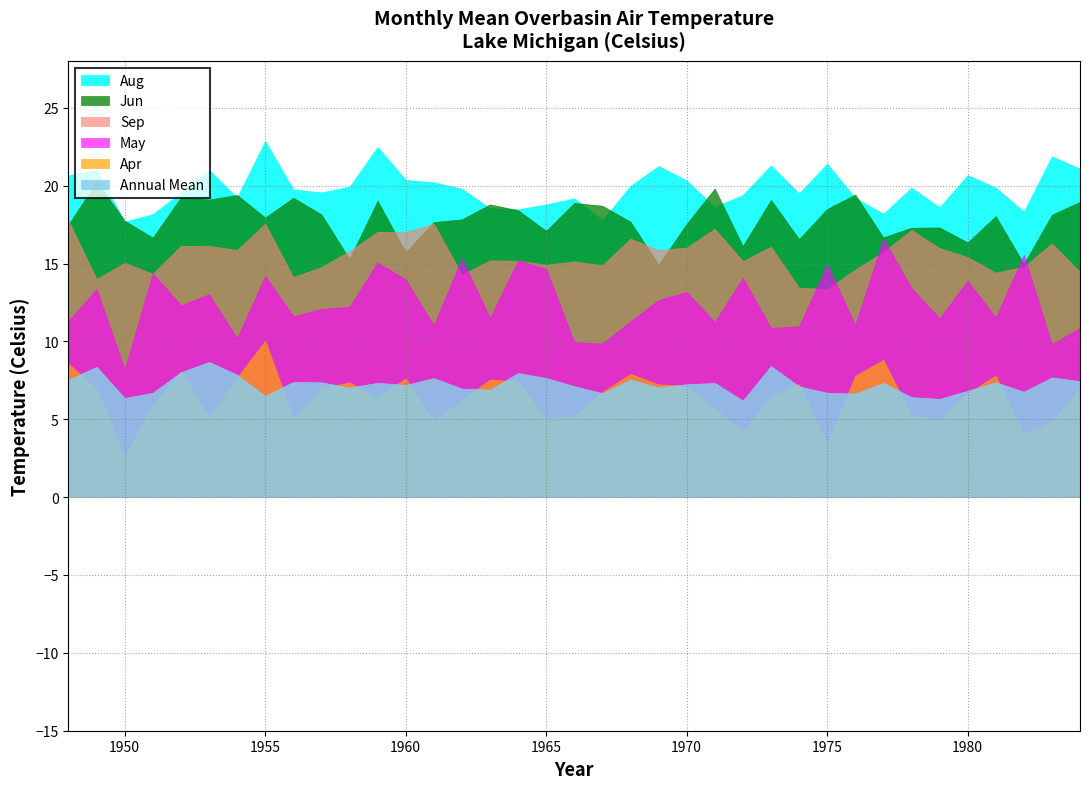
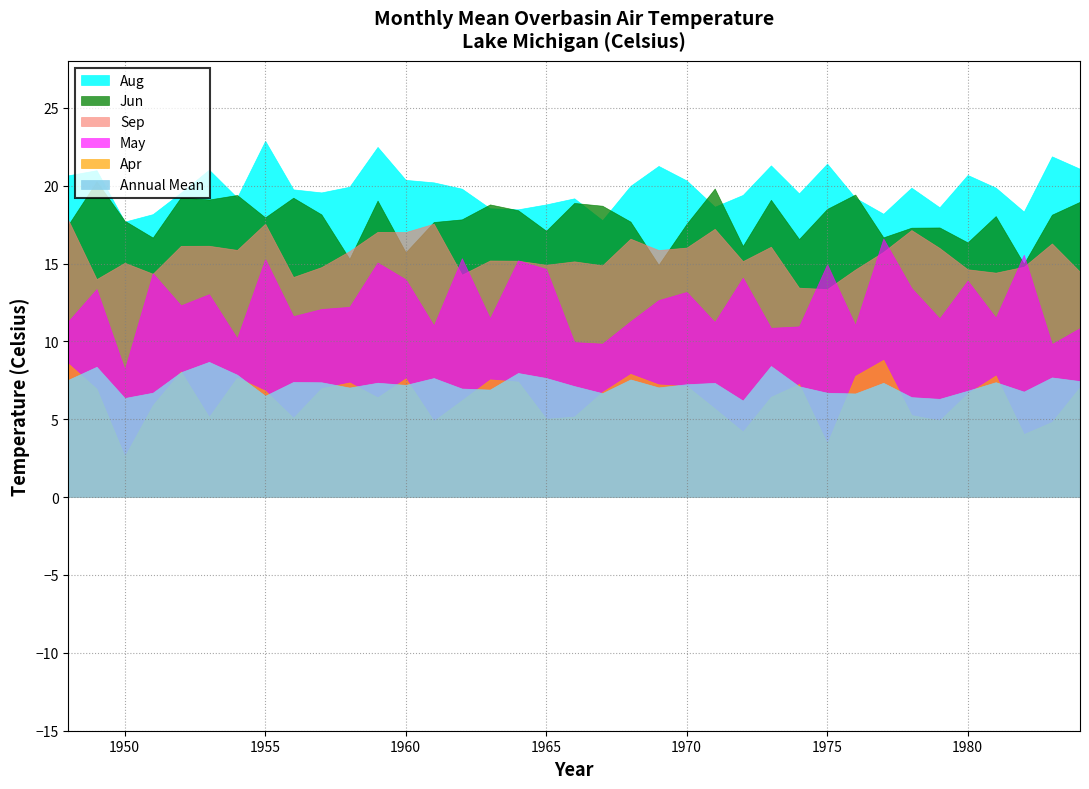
May, 1955: 14.2 -> 15.3
Apr, 1955: 10.1 -> 6.8
Sep, 1980: 15.4 -> 14.6
